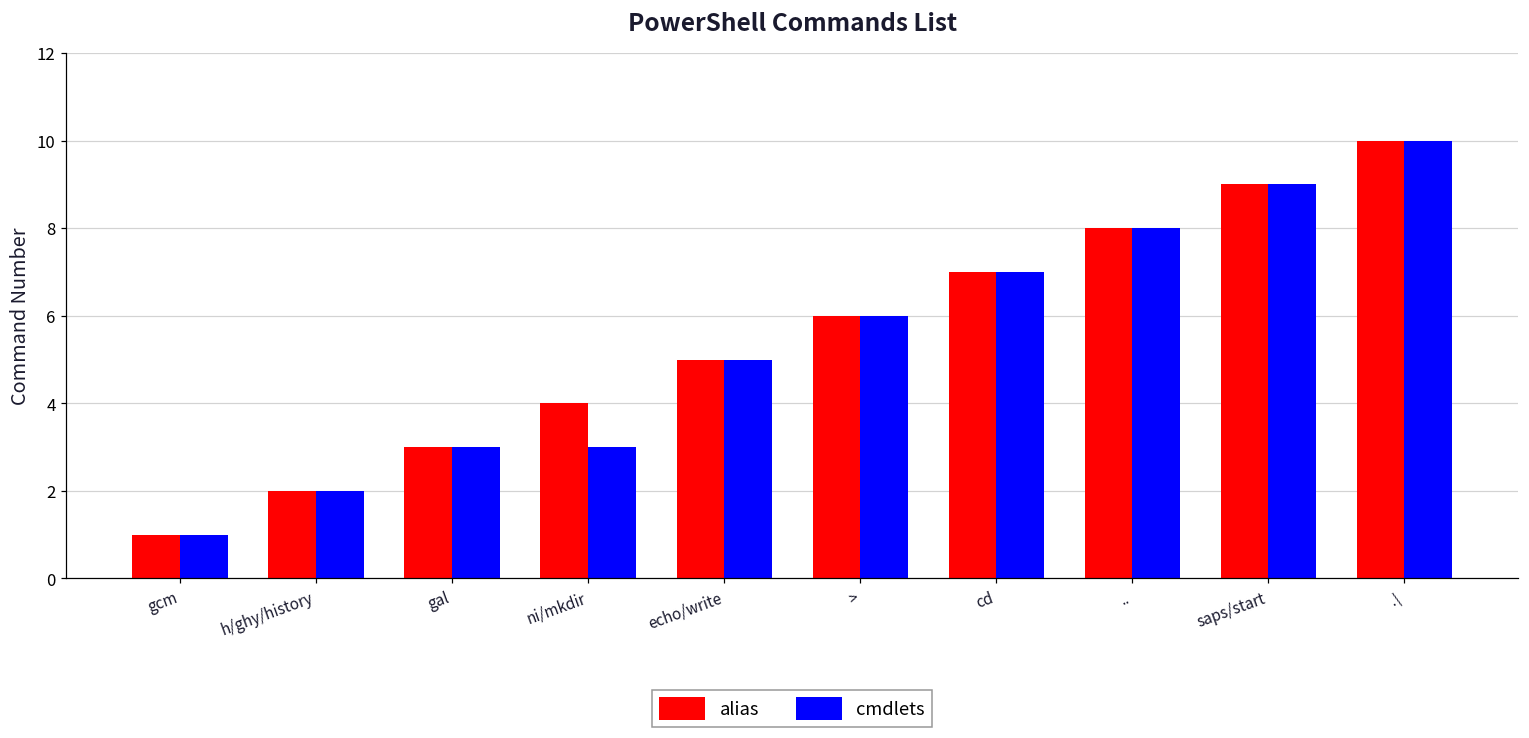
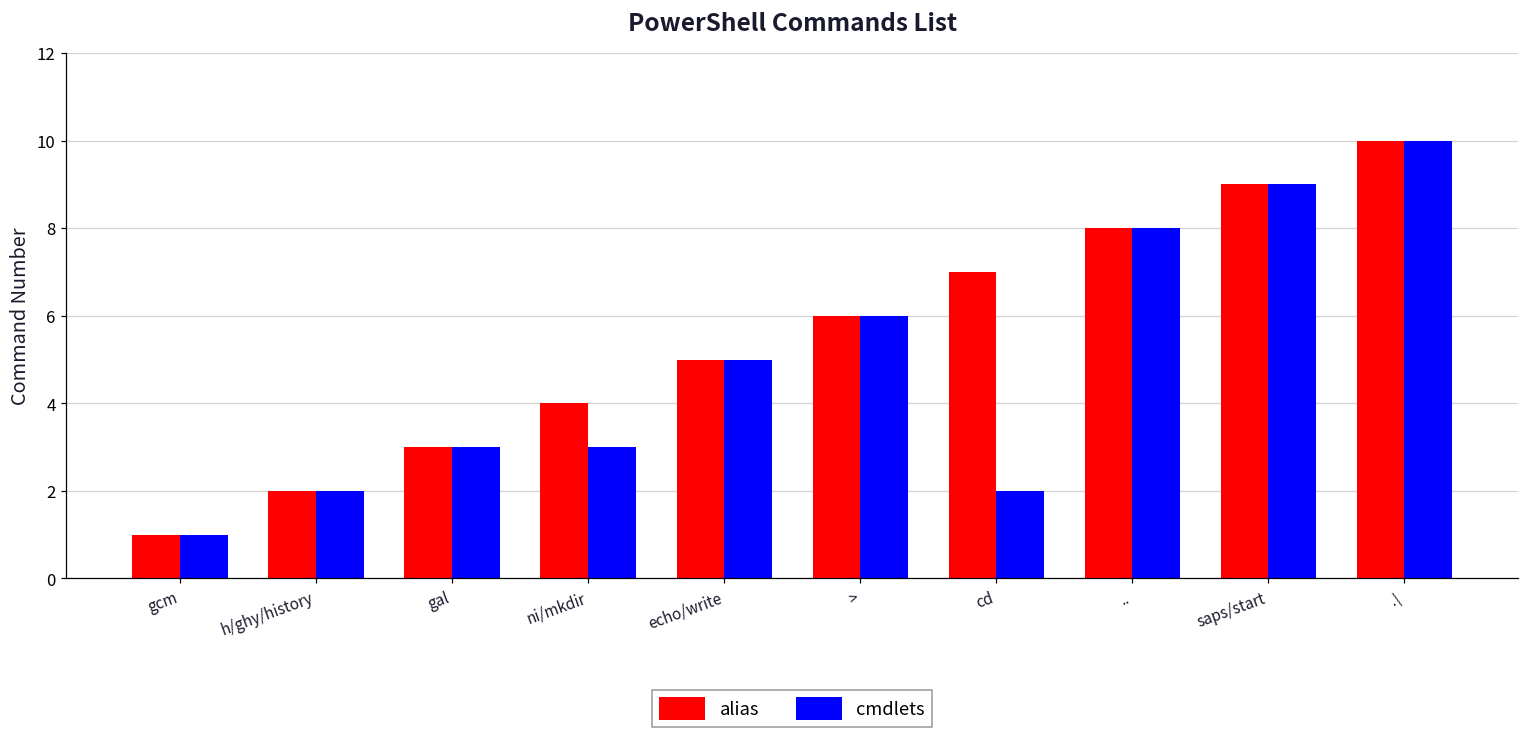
cmdlets, cd: 7 -> 2
